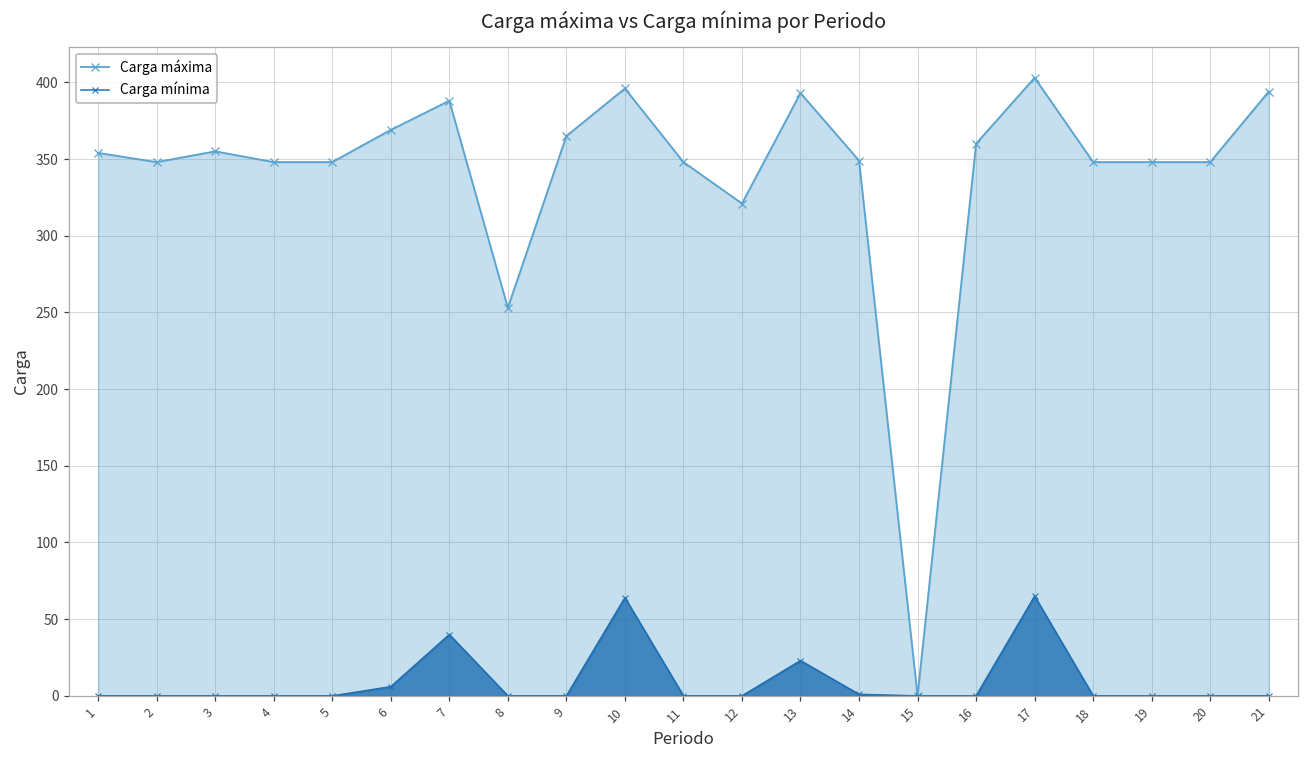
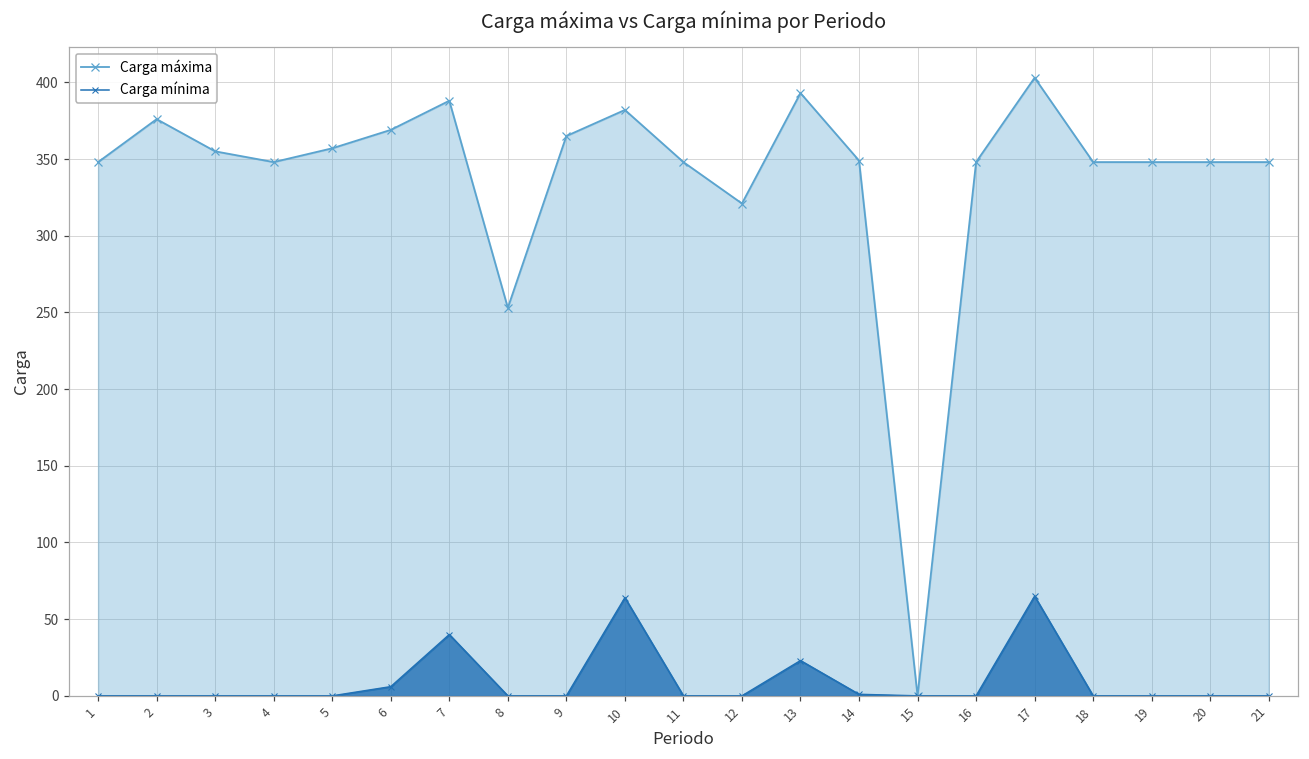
Carga máxima, 1: 354 -> 348
Carga máxima, 2: 348 -> 376
Carga máxima, 5: 348 -> 357
Carga máxima, 10: 396 -> 382
Carga máxima, 16: 360 -> 348
Carga máxima, 21: 394 -> 348
